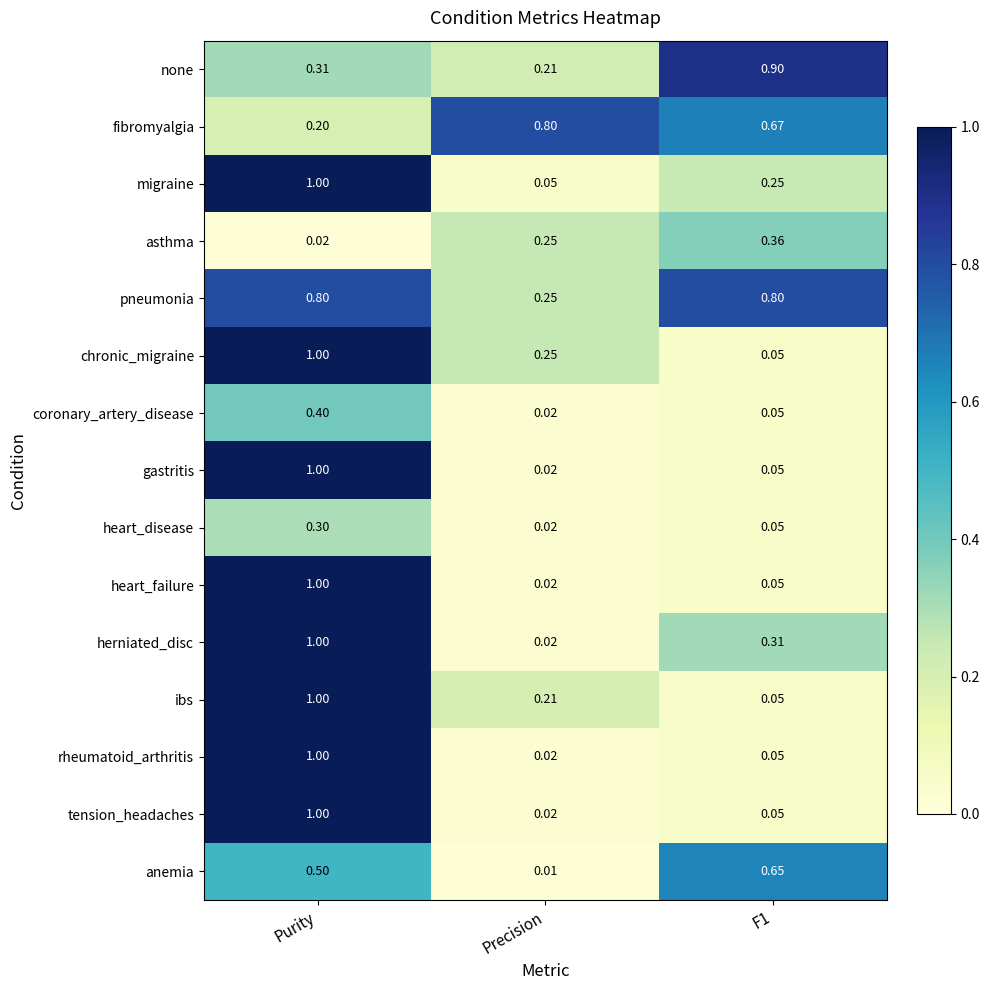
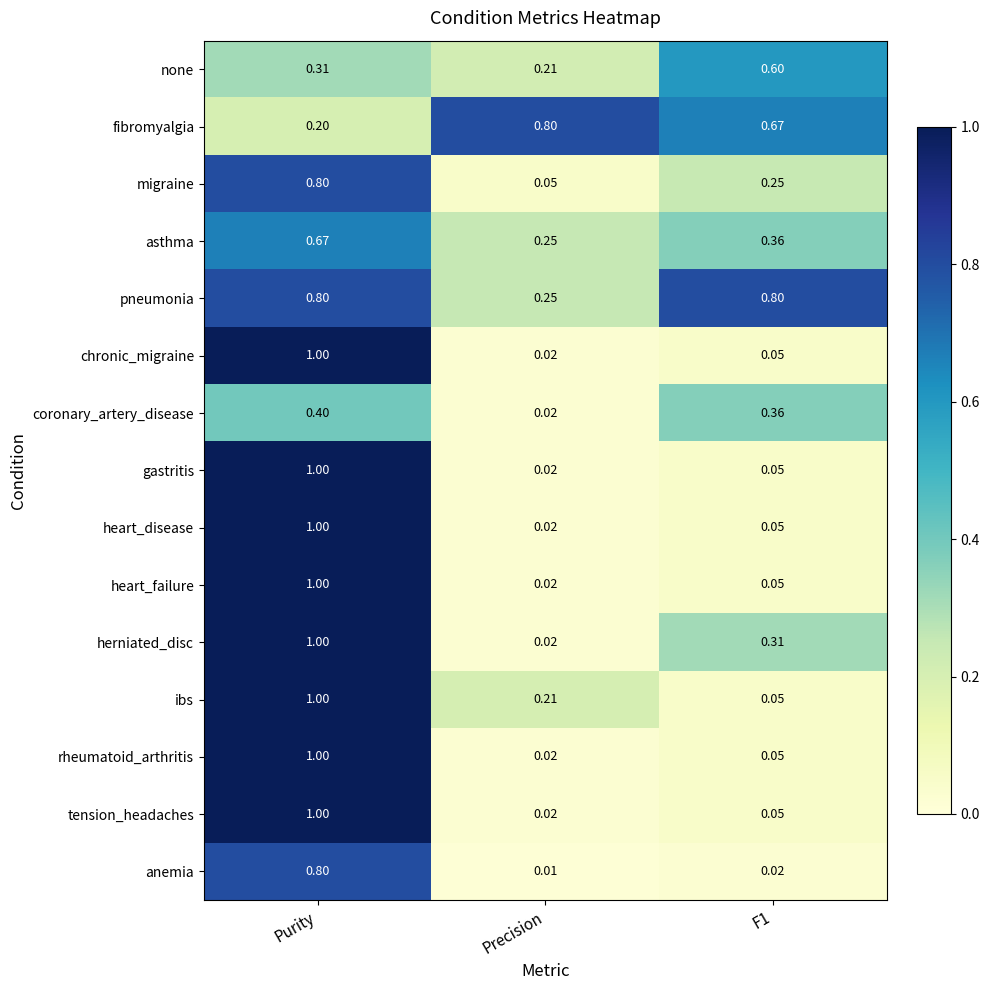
none, F1: 0.90 -> 0.60
migraine, Purity: 1.00 -> 0.80
asthma, Purity: 0.02 -> 0.67
chronic_migraine, Precision: 0.25 -> 0.02
coronary_artery_disease, F1: 0.05 -> 0.36
heart_disease, Purity: 0.30 -> 1.00
anemia, Purity: 0.50 -> 0.80
anemia, F1: 0.65 -> 0.02
